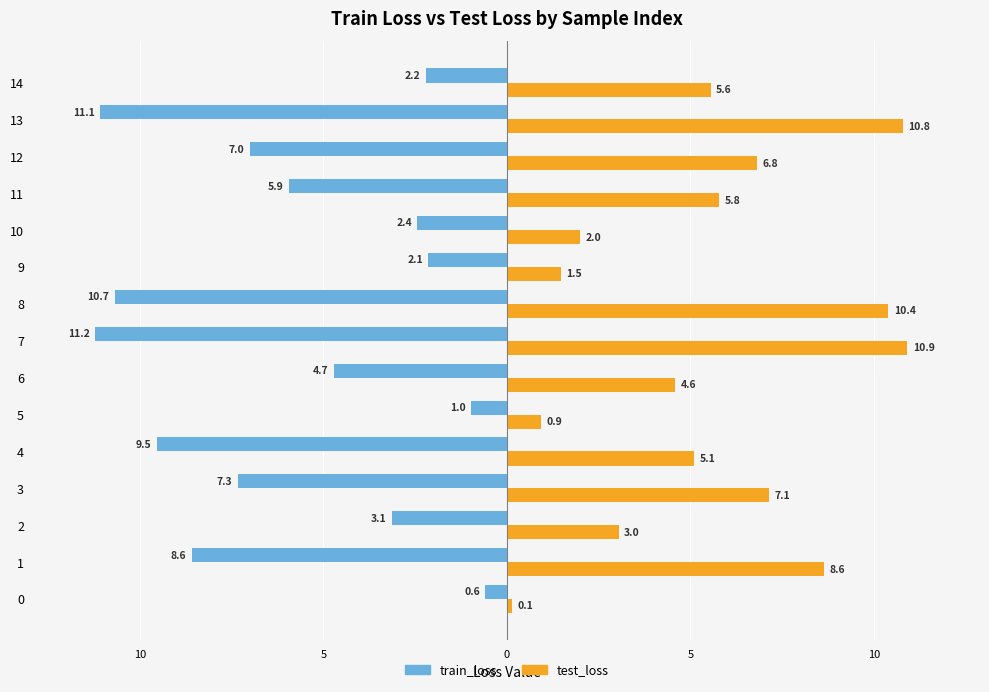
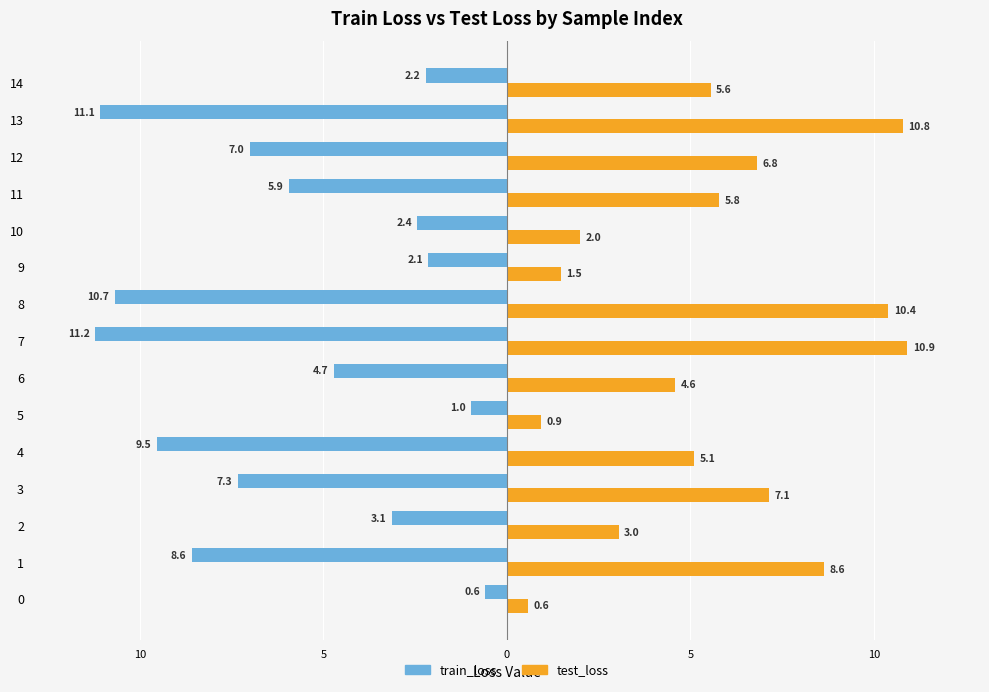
test_loss, 0: 0.1 -> 0.6
